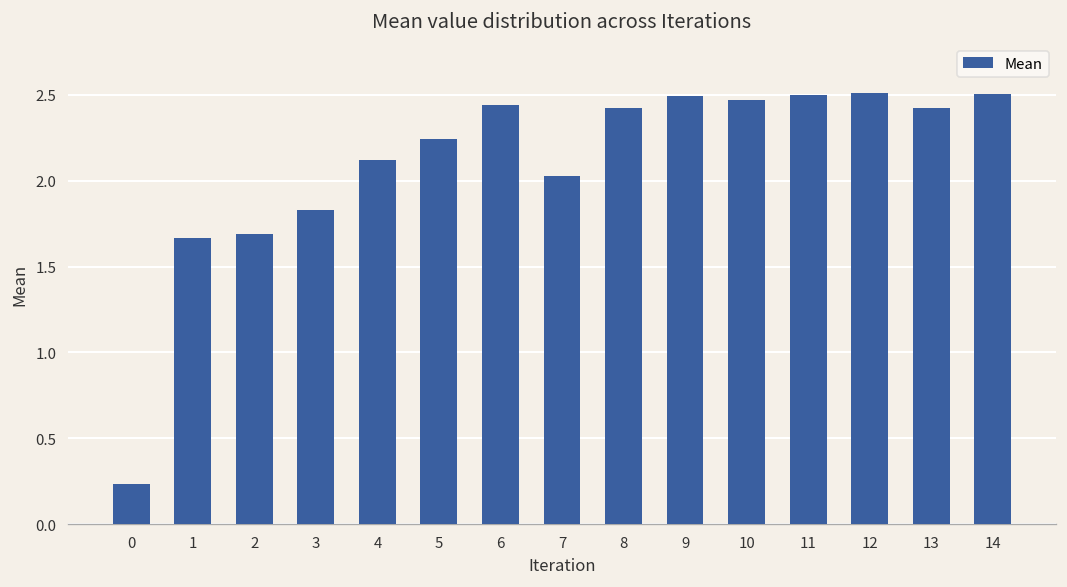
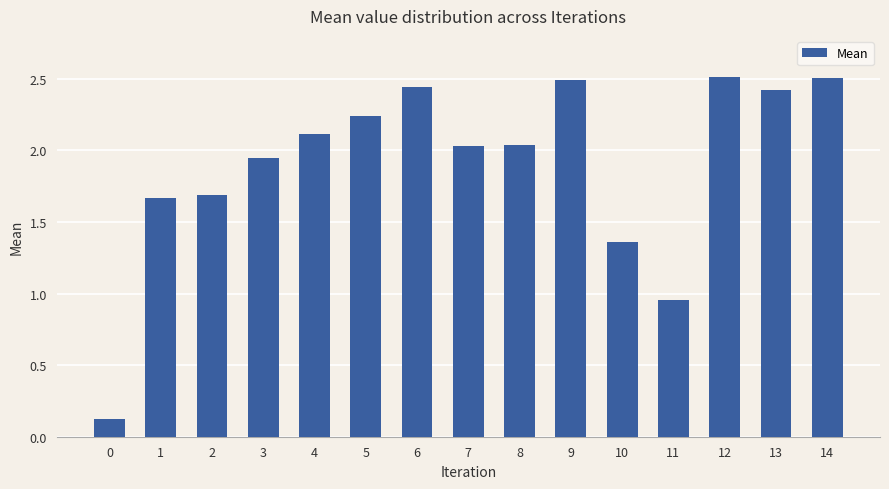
0: 0.23 -> 0.12
3: 1.83 -> 1.95
8: 2.43 -> 2.04
10: 2.47 -> 1.36
11: 2.50 -> 0.96
